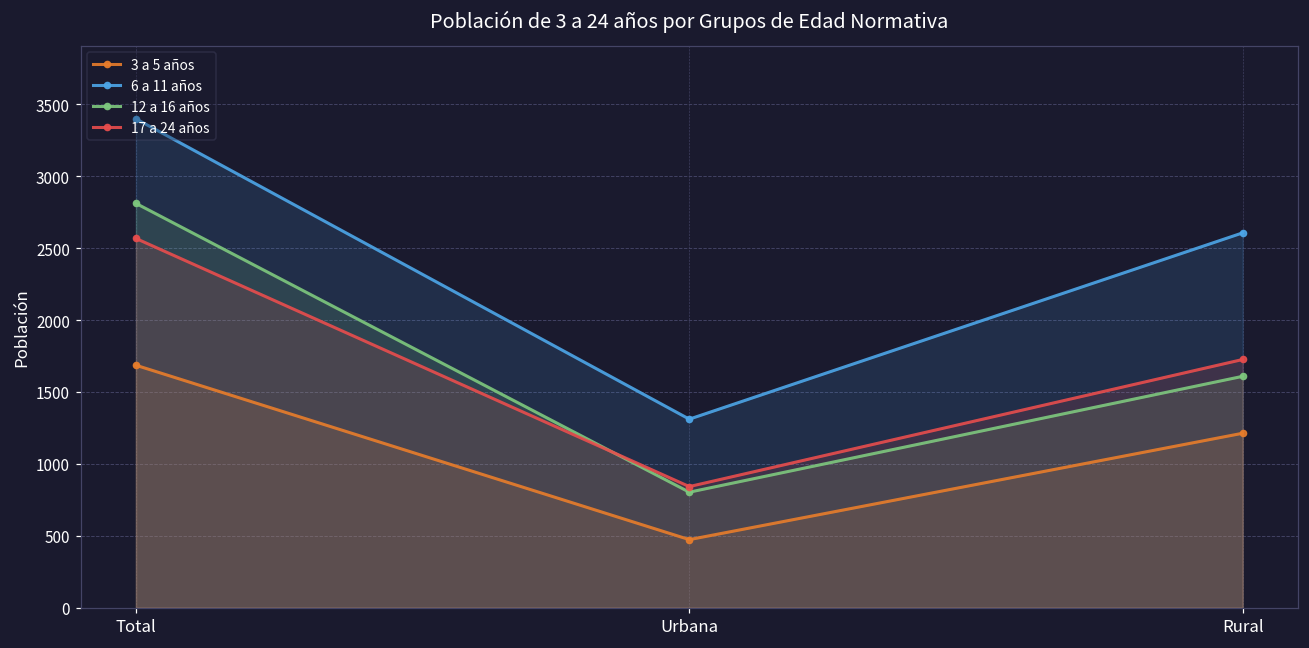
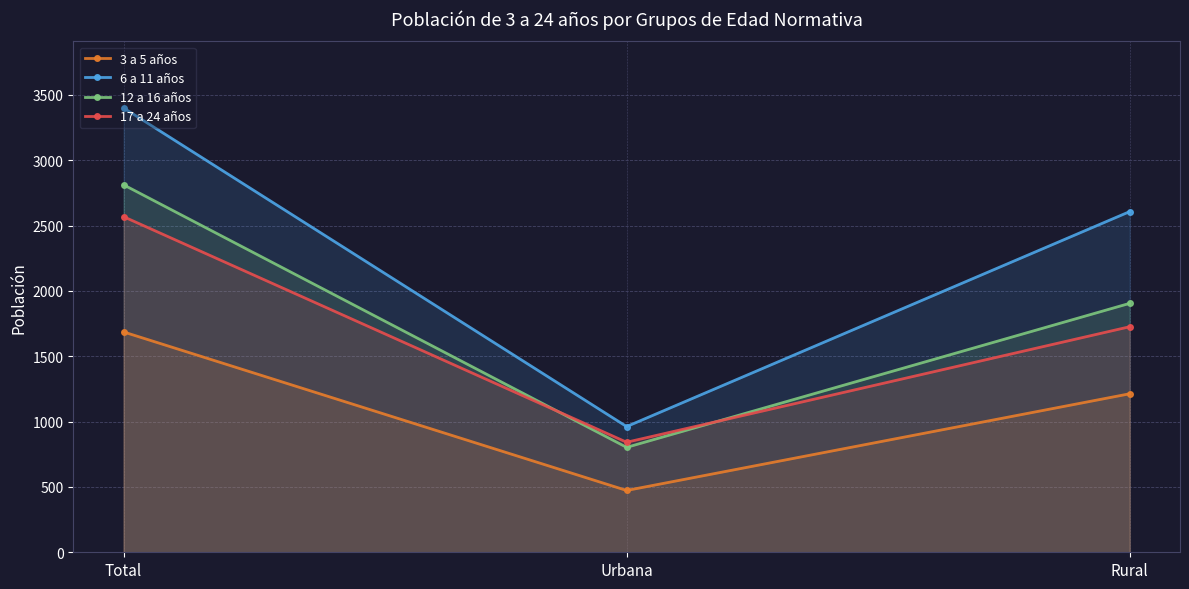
6 a 11 años, Urbana: 1310 -> 960
12 a 16 años, Rural: 1610 -> 1910
